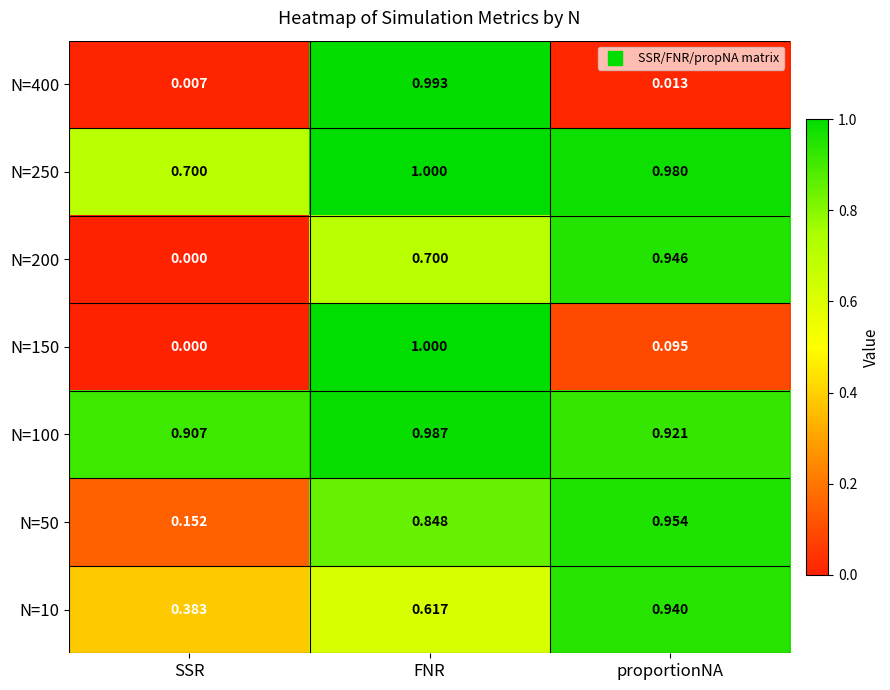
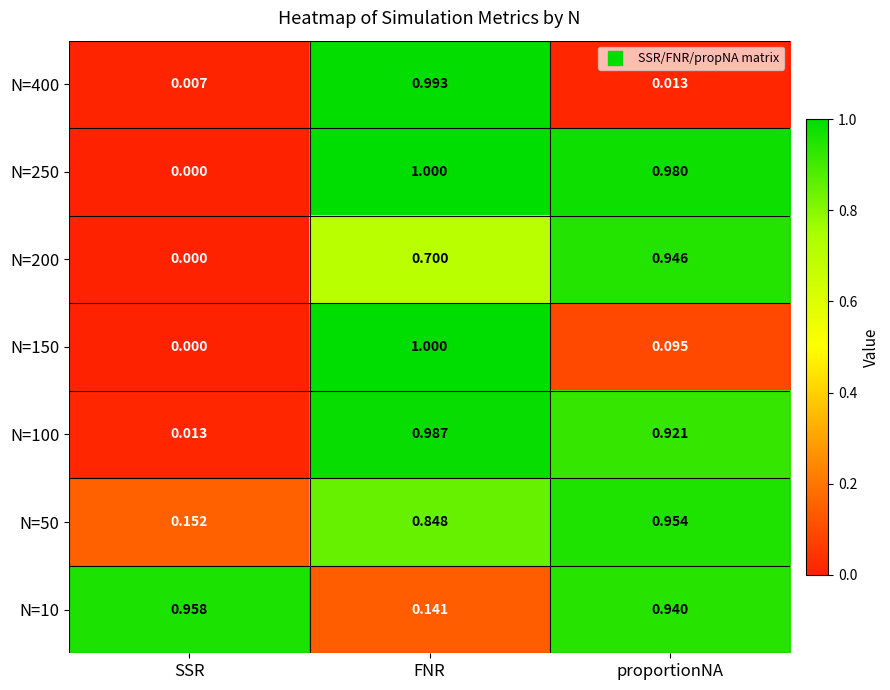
N=250, SSR: 0.700 -> 0.000
N=100, SSR: 0.907 -> 0.013
N=10, SSR: 0.383 -> 0.958
N=10, FNR: 0.617 -> 0.141
